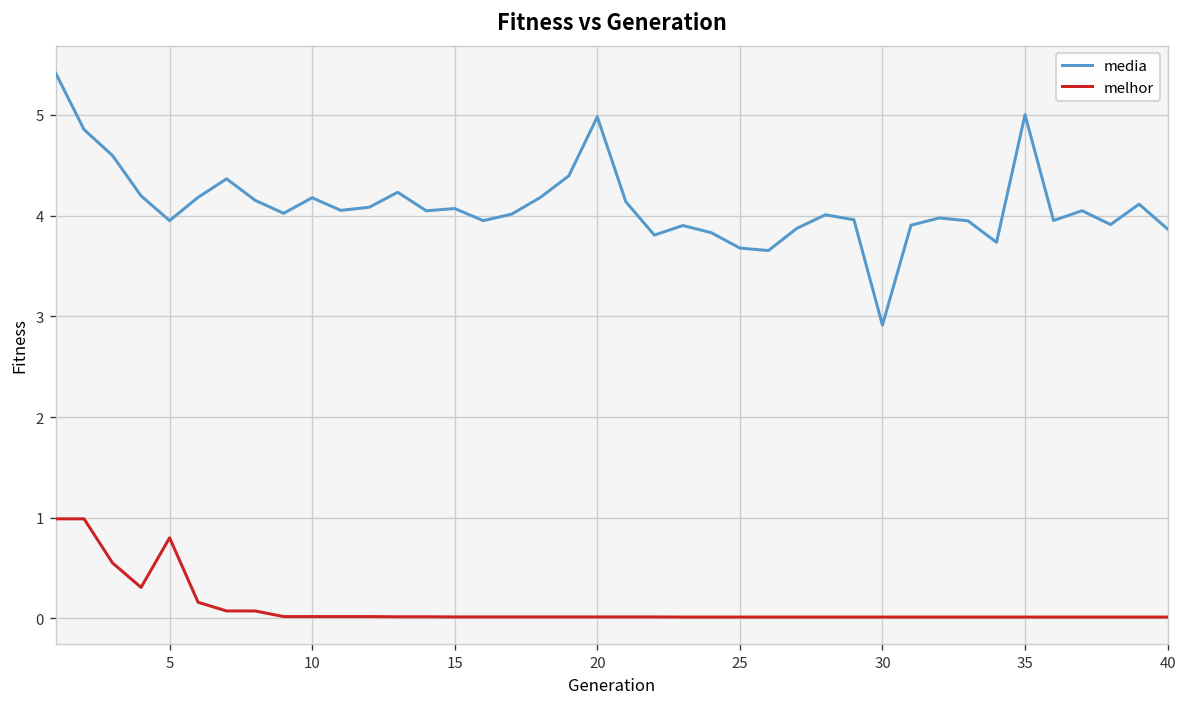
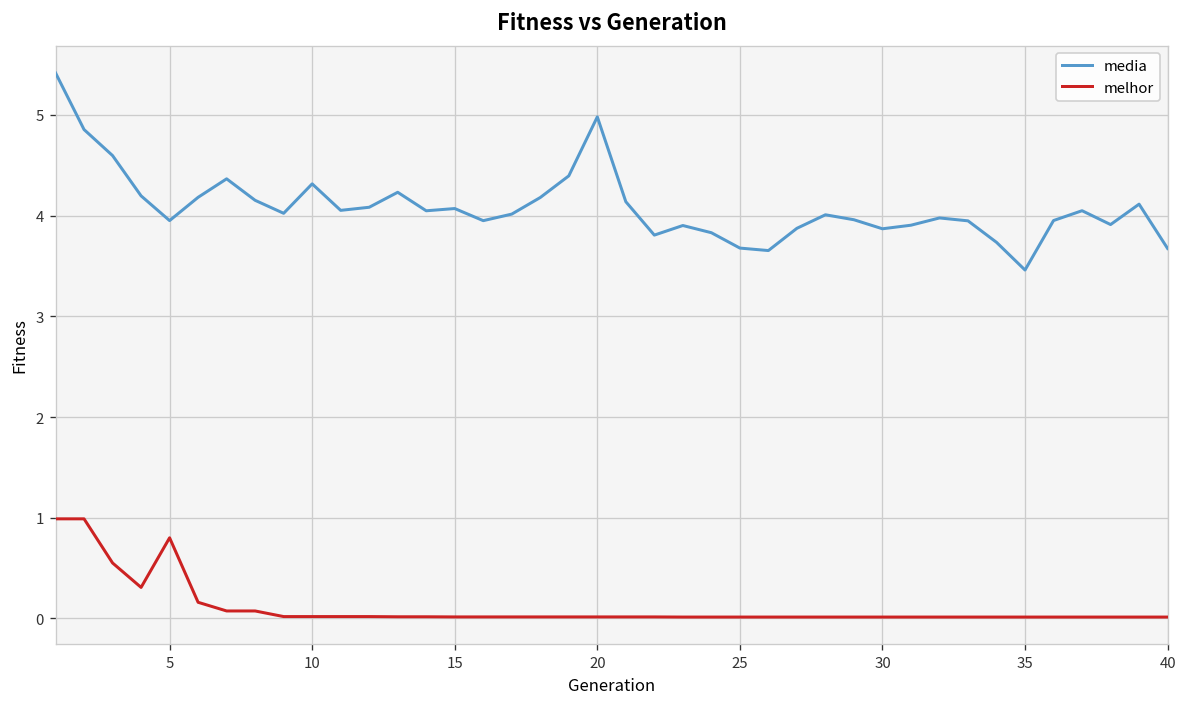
media, 10: 4.2 -> 4.3
media, 30: 2.9 -> 3.9
media, 35: 5.0 -> 3.5
media, 40: 3.9 -> 3.7
